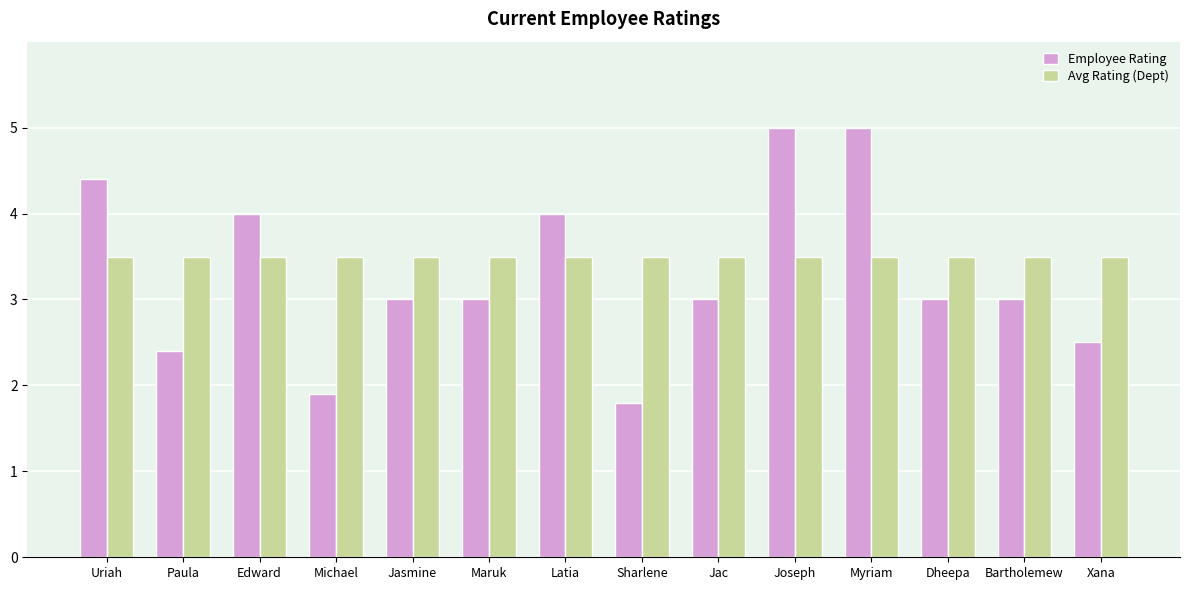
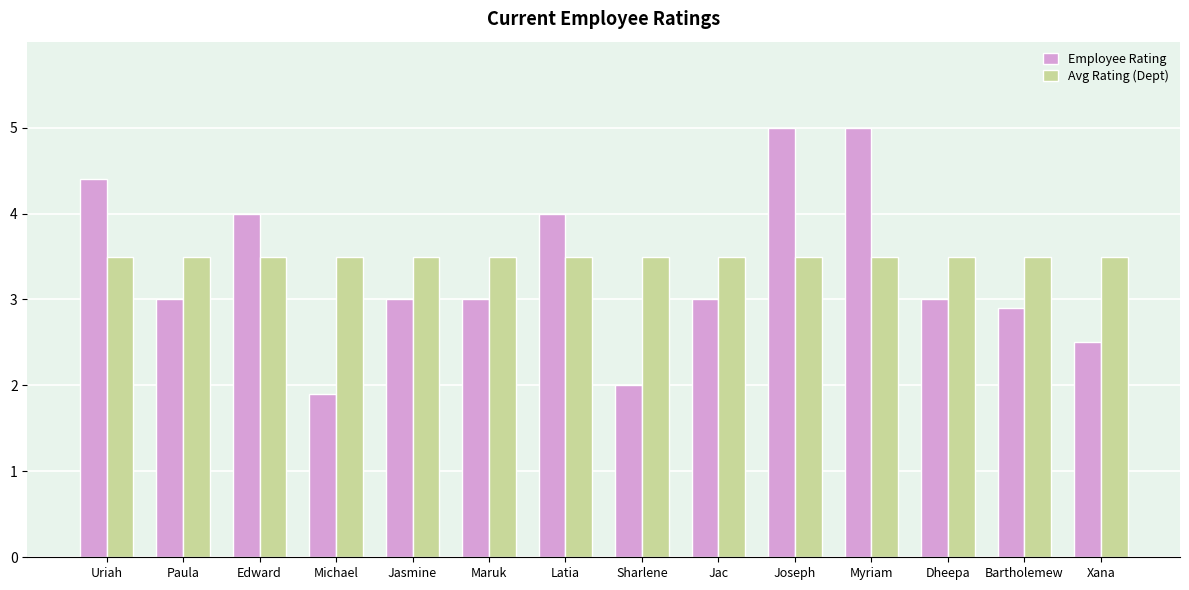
Employee Rating, Paula: 2.4 -> 3.0
Employee Rating, Sharlene: 1.8 -> 2.0
Employee Rating, Bartholemew: 3.0 -> 2.9
